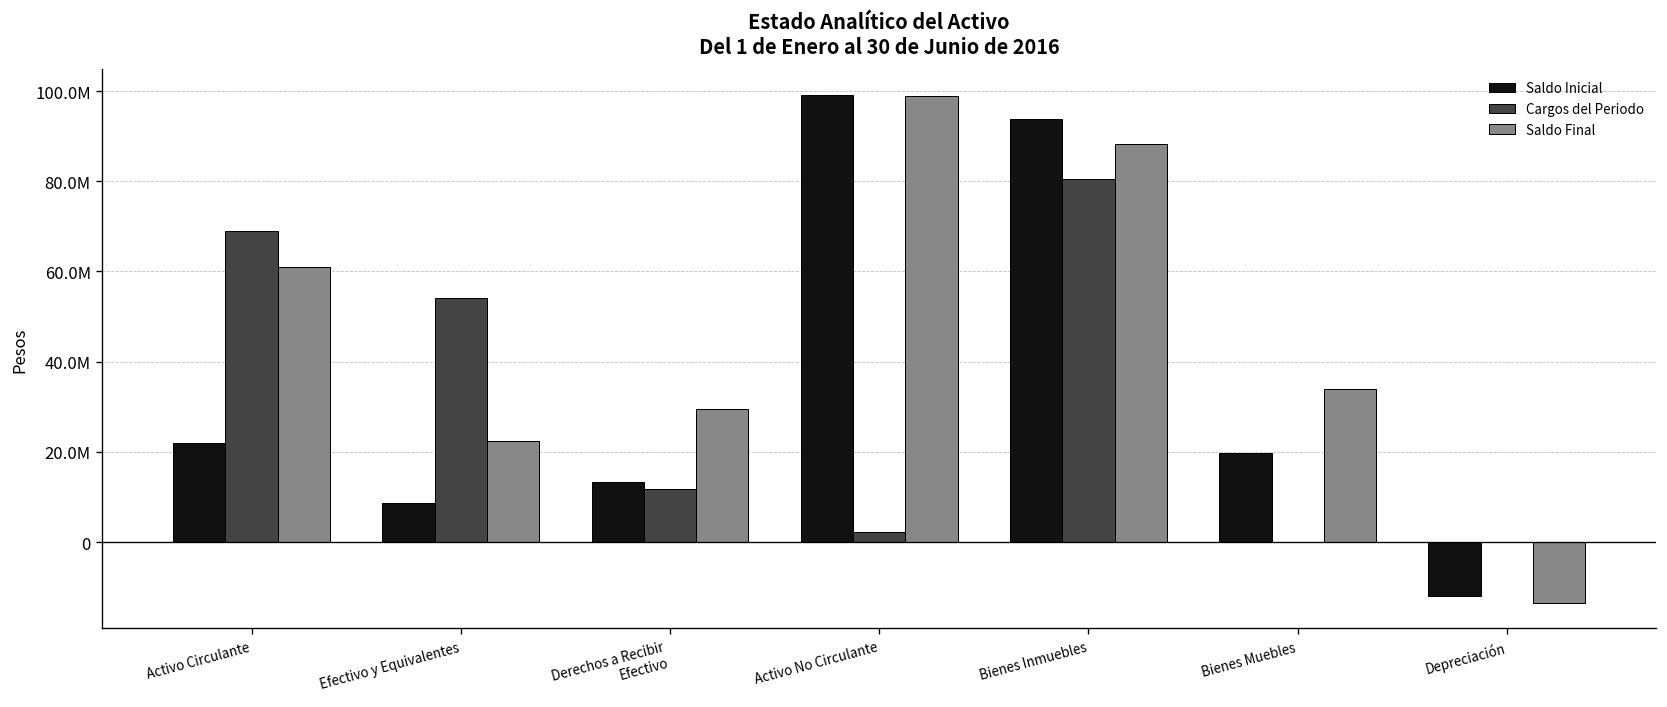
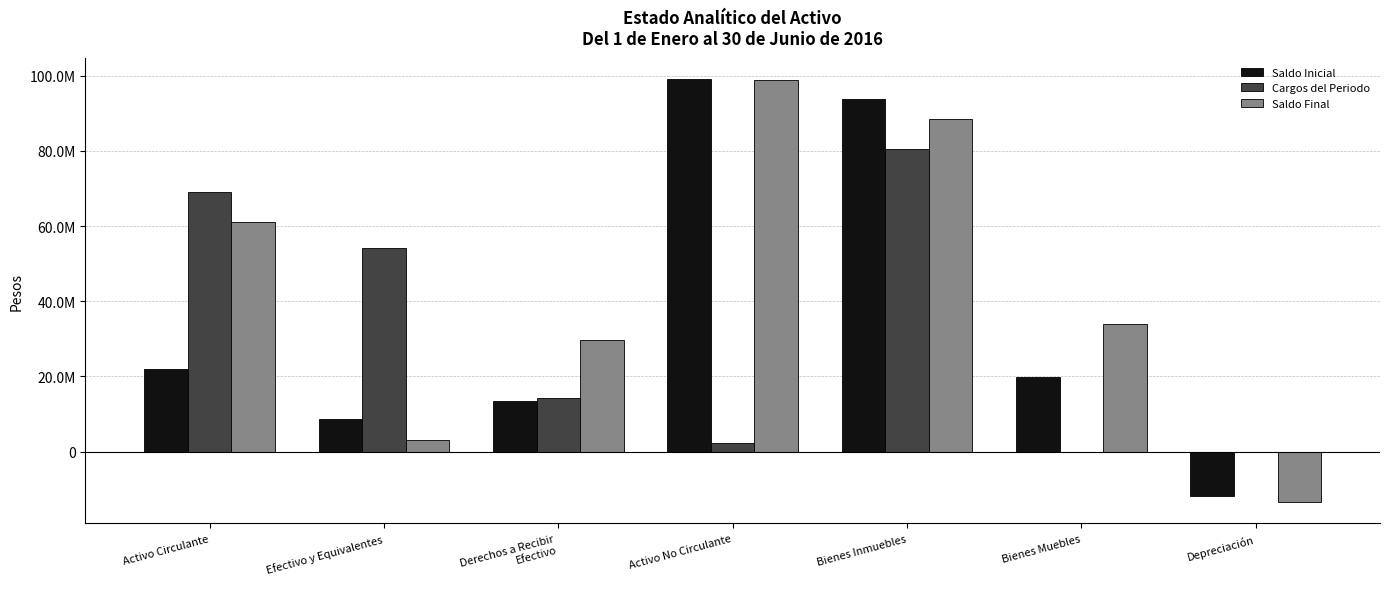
Saldo Final, Efectivo y Equivalentes: 22000000 -> 3000000
Cargos del Periodo, Derechos a Recibir Efectivo: 12000000 -> 14000000
